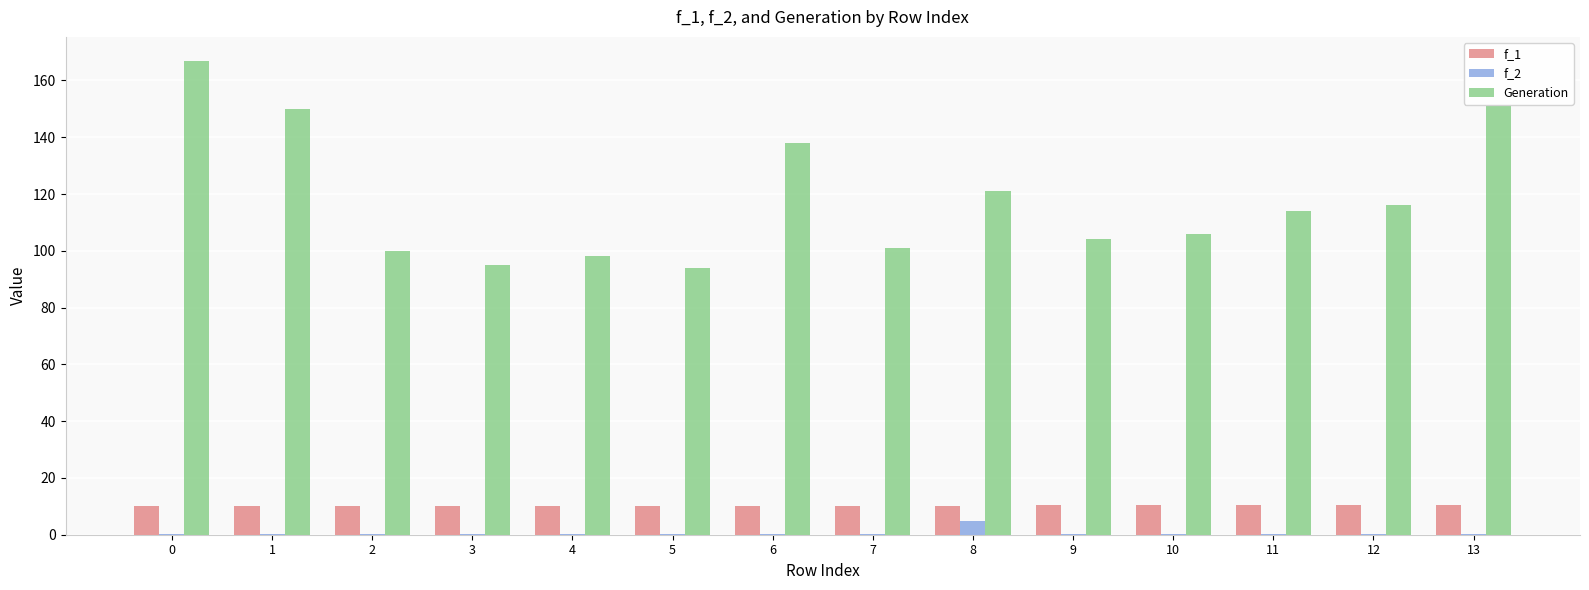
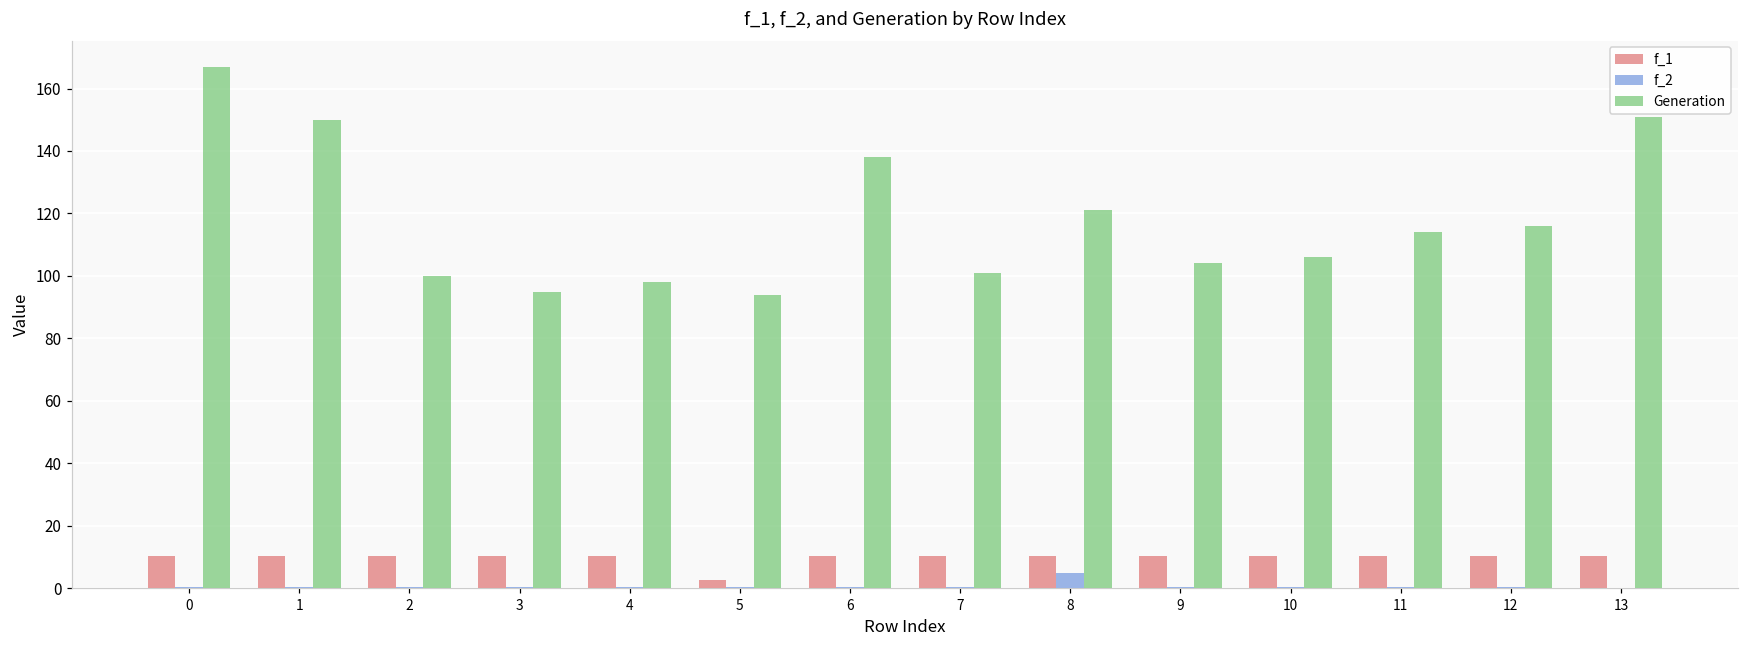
f_1, 5: 10 -> 2
